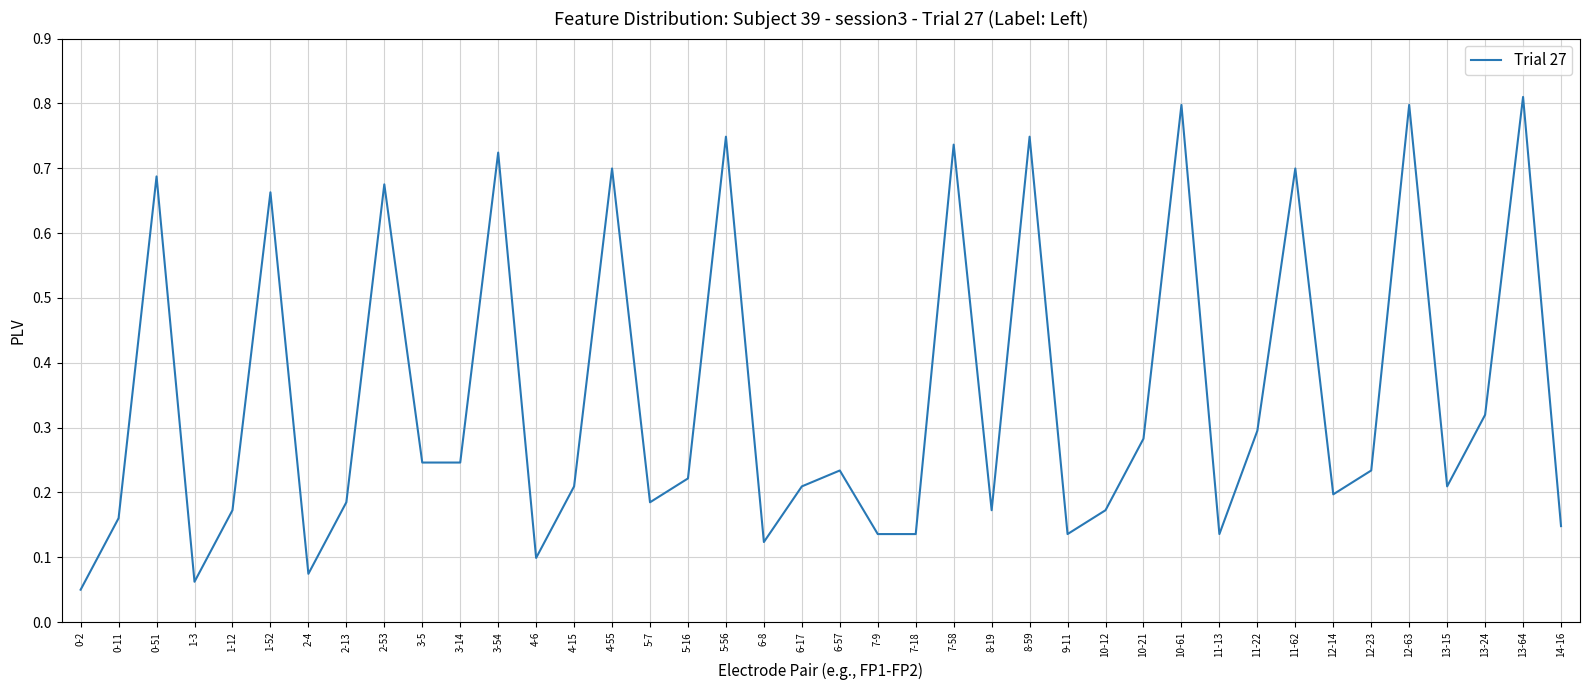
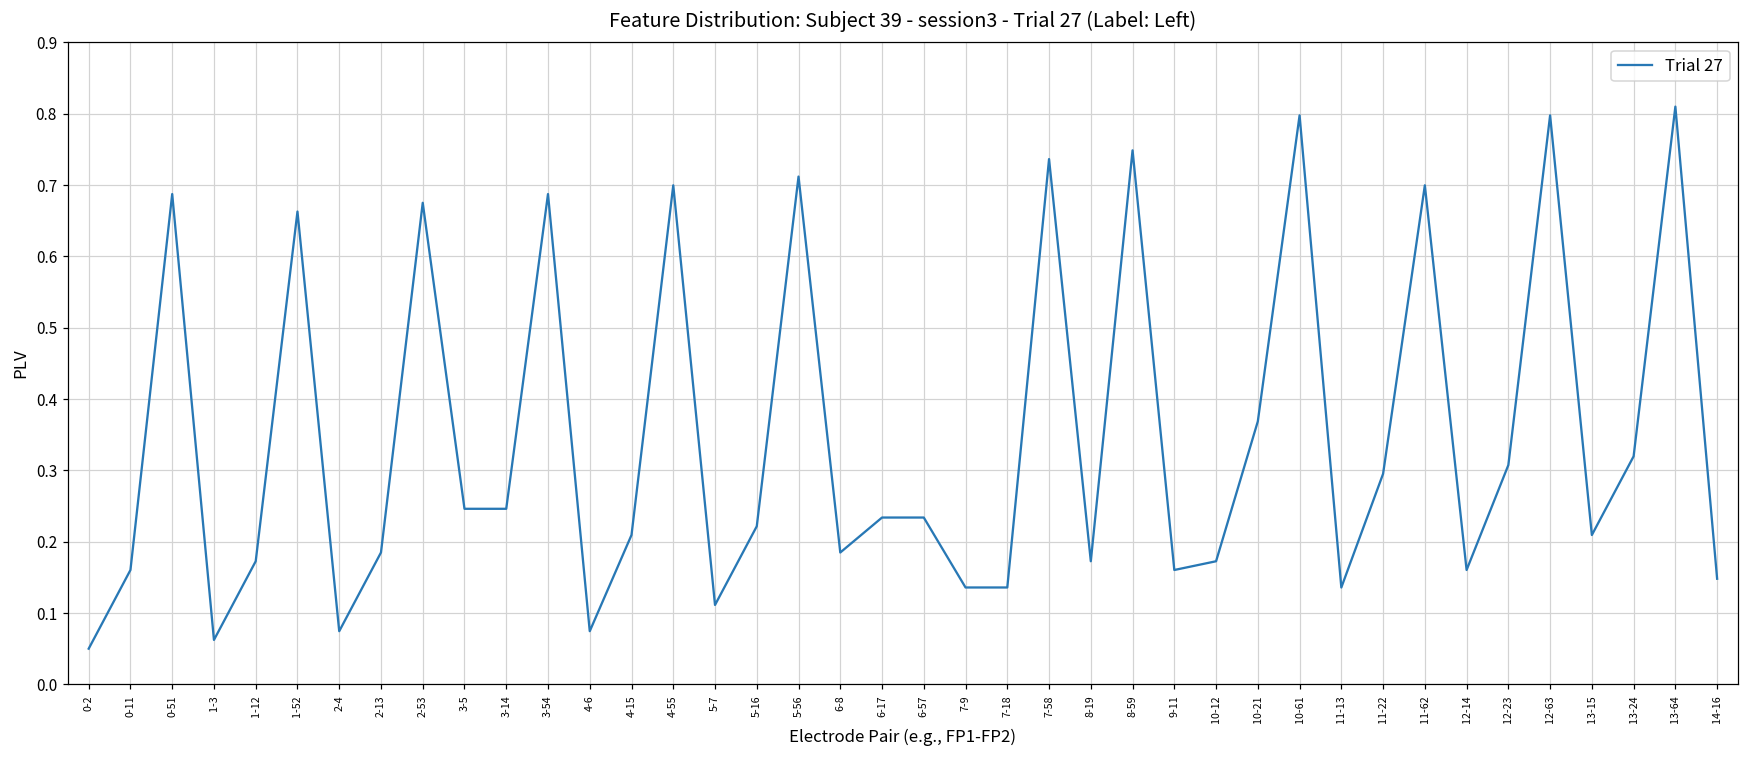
3-54: 0.72 -> 0.69
4-6: 0.10 -> 0.07
5-7: 0.18 -> 0.11
5-56: 0.75 -> 0.71
6-8: 0.12 -> 0.18
6-17: 0.21 -> 0.23
9-11: 0.14 -> 0.16
10-21: 0.28 -> 0.37
12-14: 0.20 -> 0.16
12-23: 0.23 -> 0.31
